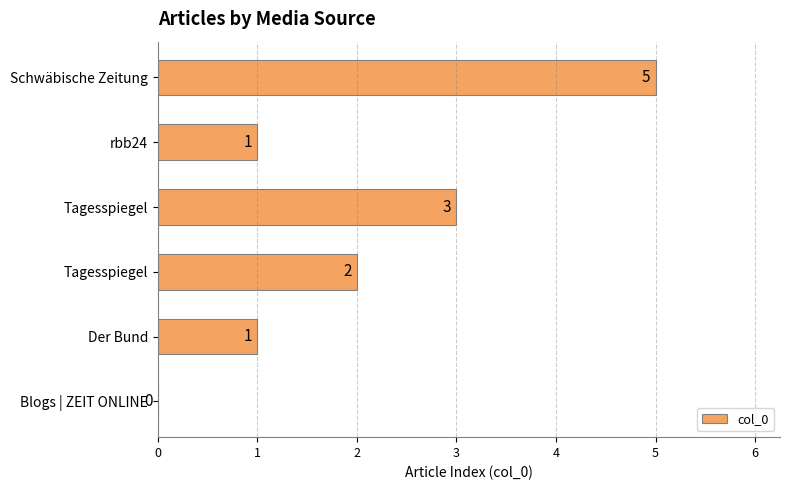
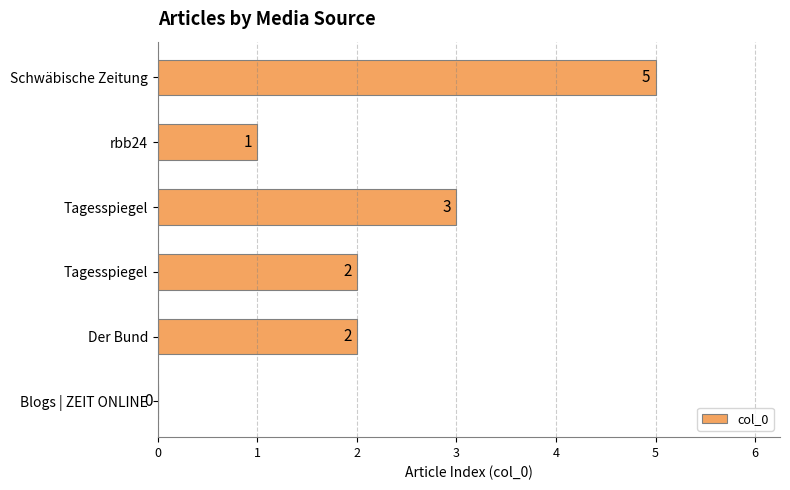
Der Bund: 1 -> 2
